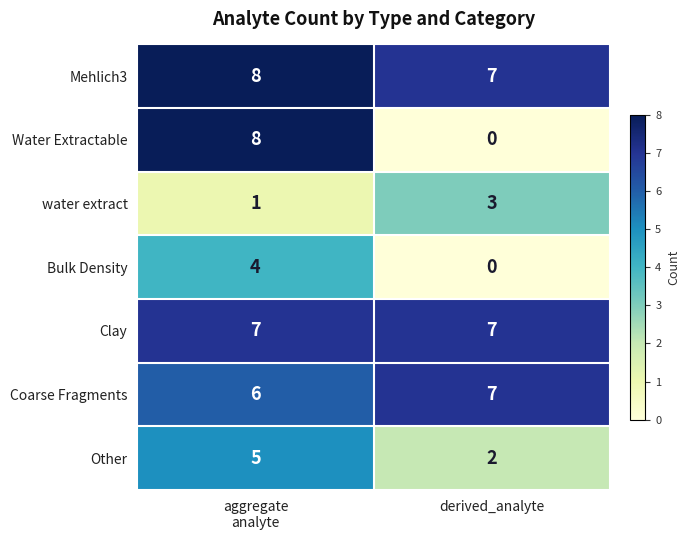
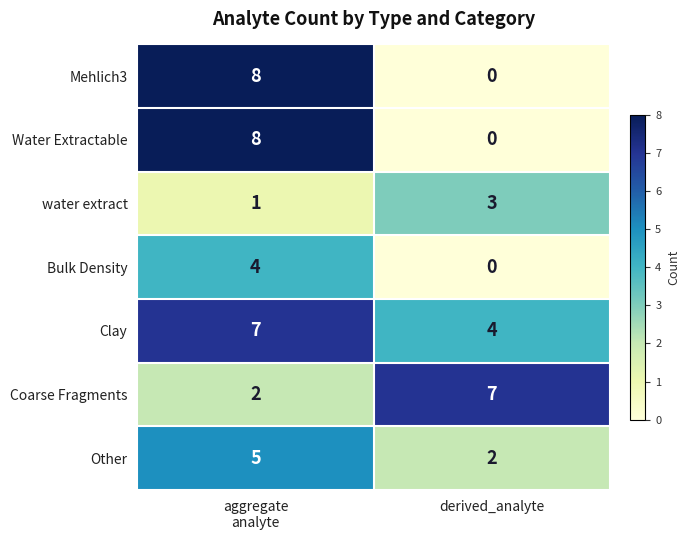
Mehlich3, derived_analyte: 7 -> 0
Clay, derived_analyte: 7 -> 4
Coarse Fragments, aggregate analyte: 6 -> 2
